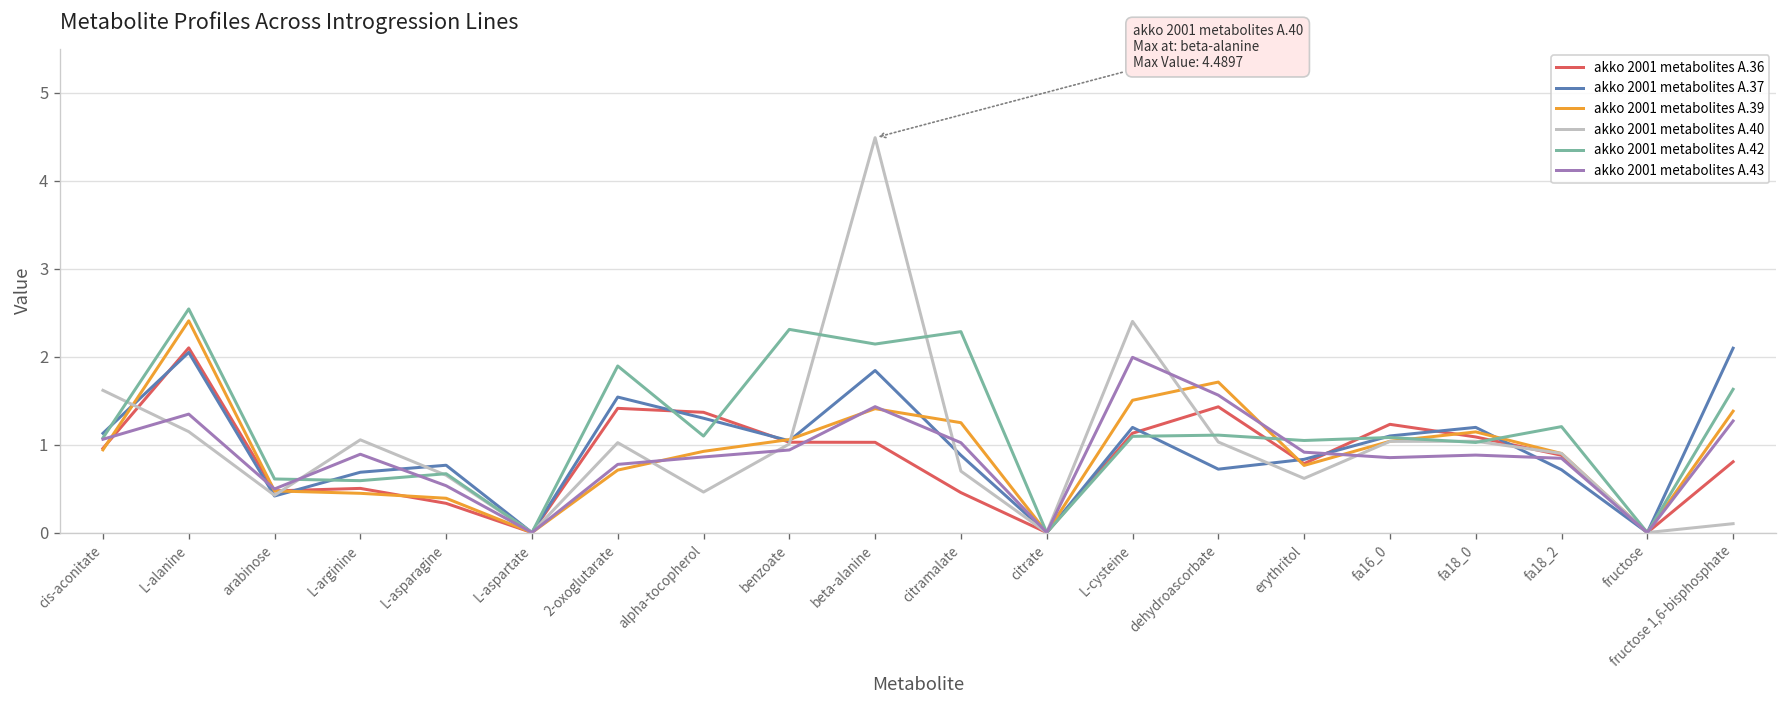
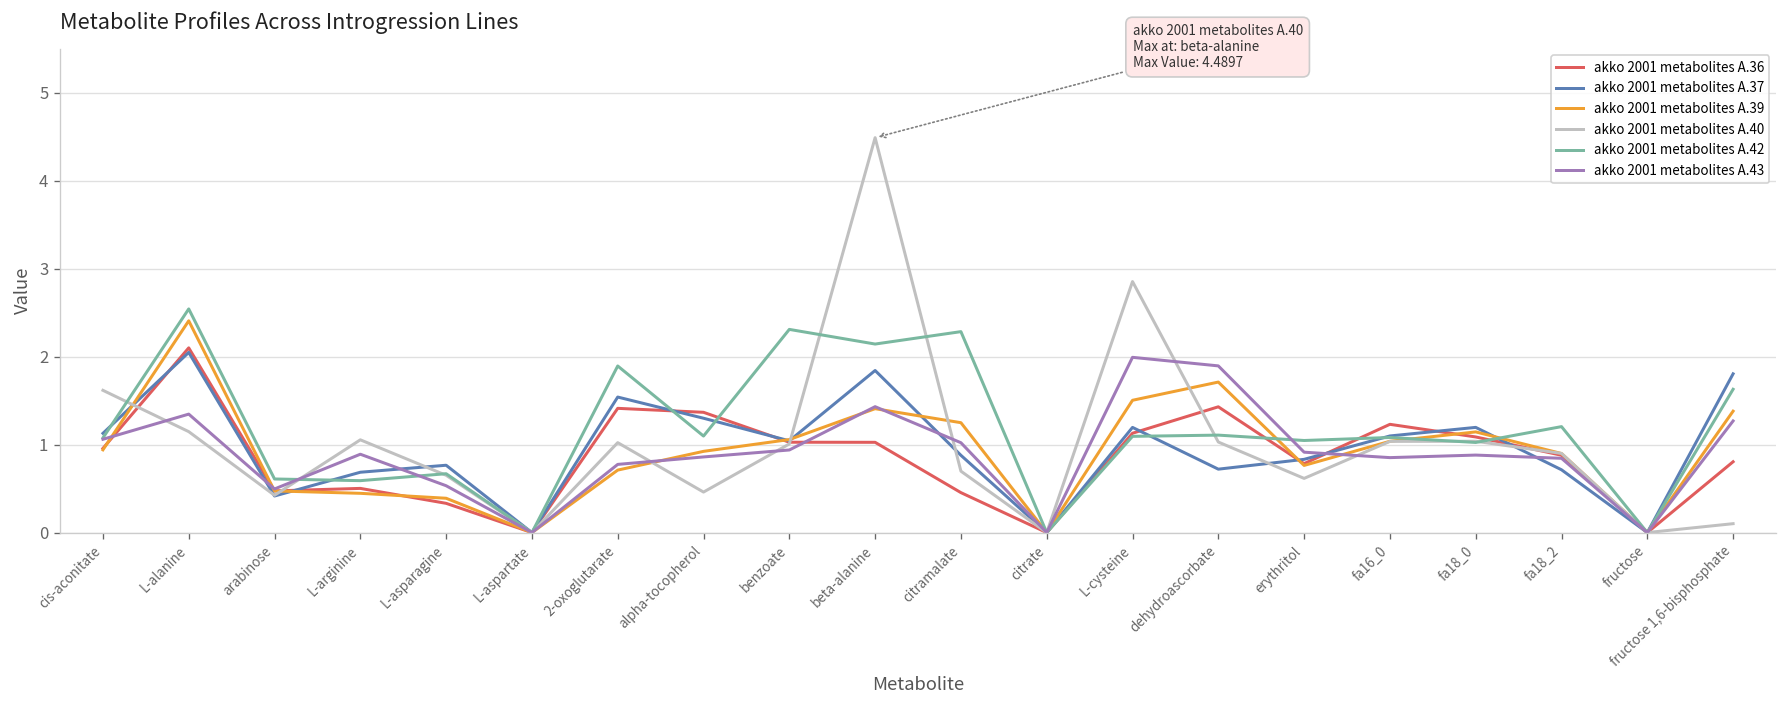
akko 2001 metabolites A.40, L-cysteine: 2.4 -> 2.9
akko 2001 metabolites A.43, dehydroascorbate: 1.6 -> 1.9
akko 2001 metabolites A.37, fructose 1,6-bisphosphate: 2.1 -> 1.8
